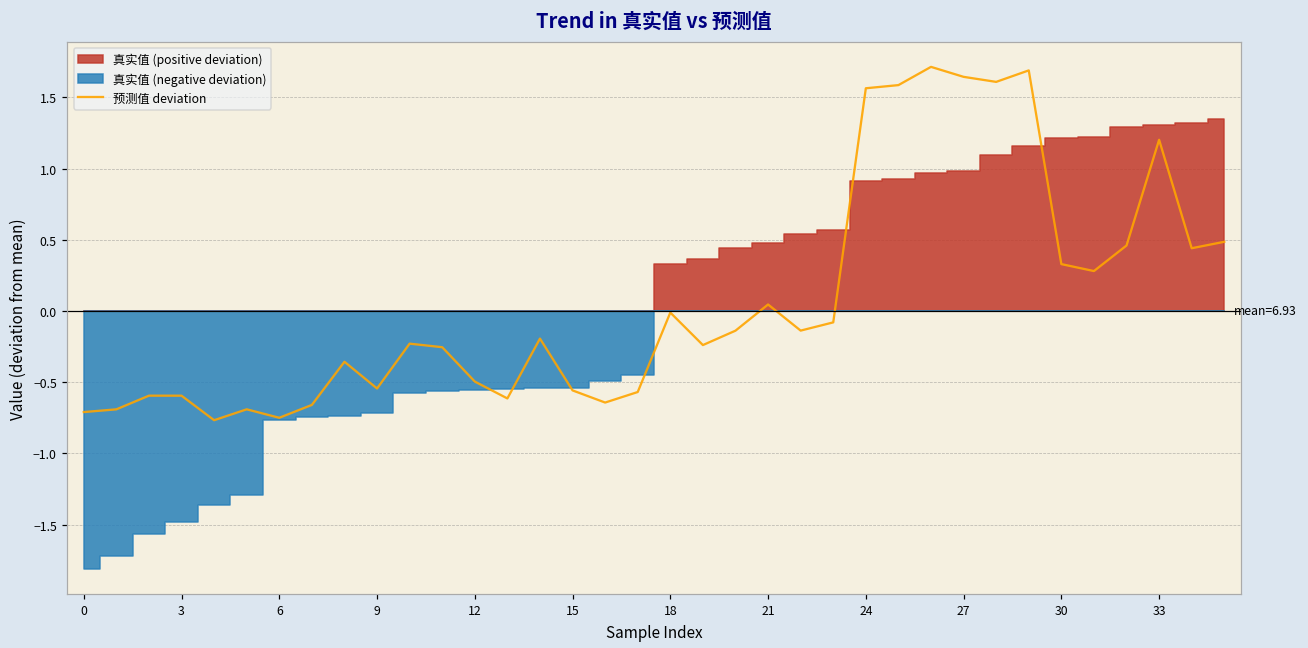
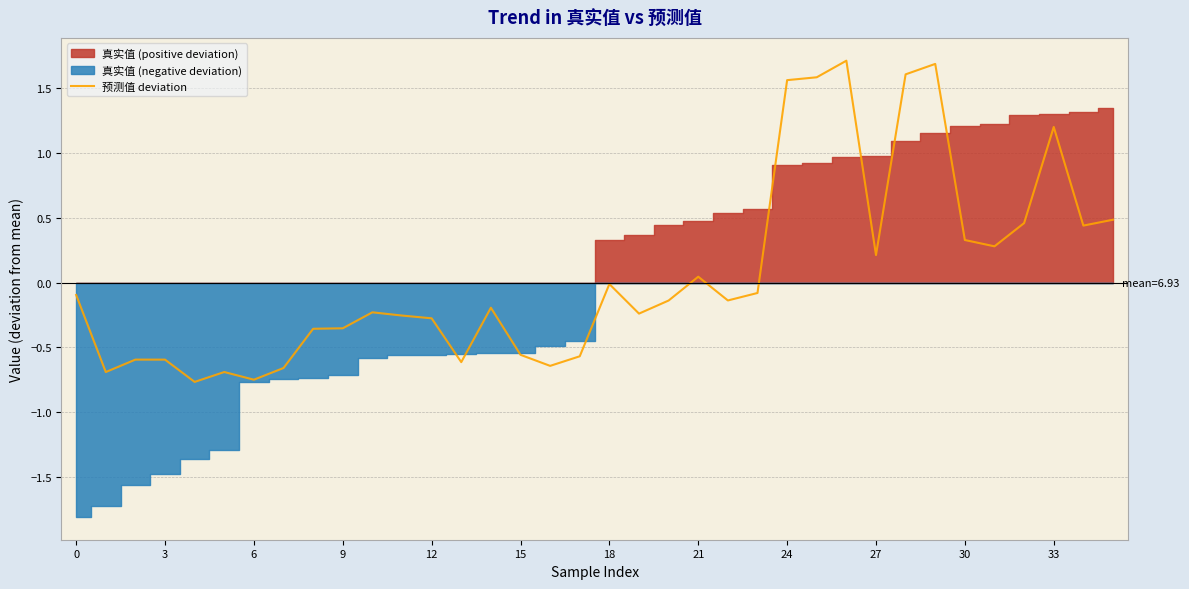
预测值 deviation, 0: -0.71 -> -0.10
预测值 deviation, 9: -0.54 -> -0.35
预测值 deviation, 12: -0.50 -> -0.28
预测值 deviation, 27: 1.64 -> 0.21
